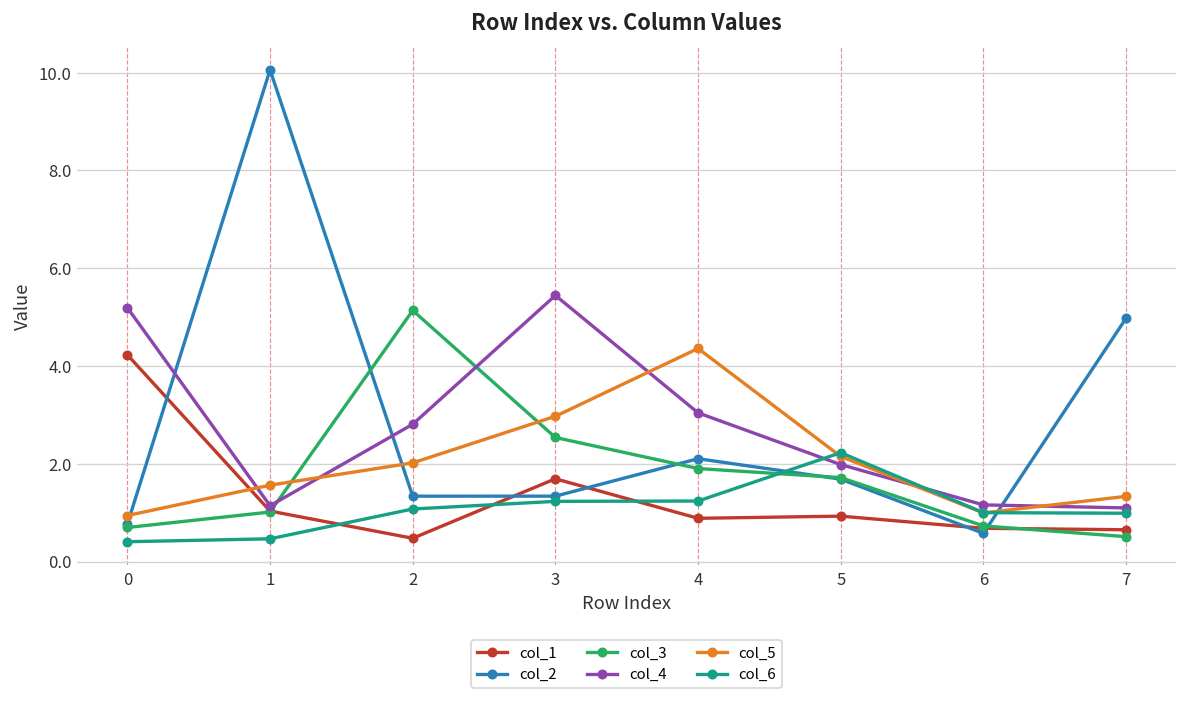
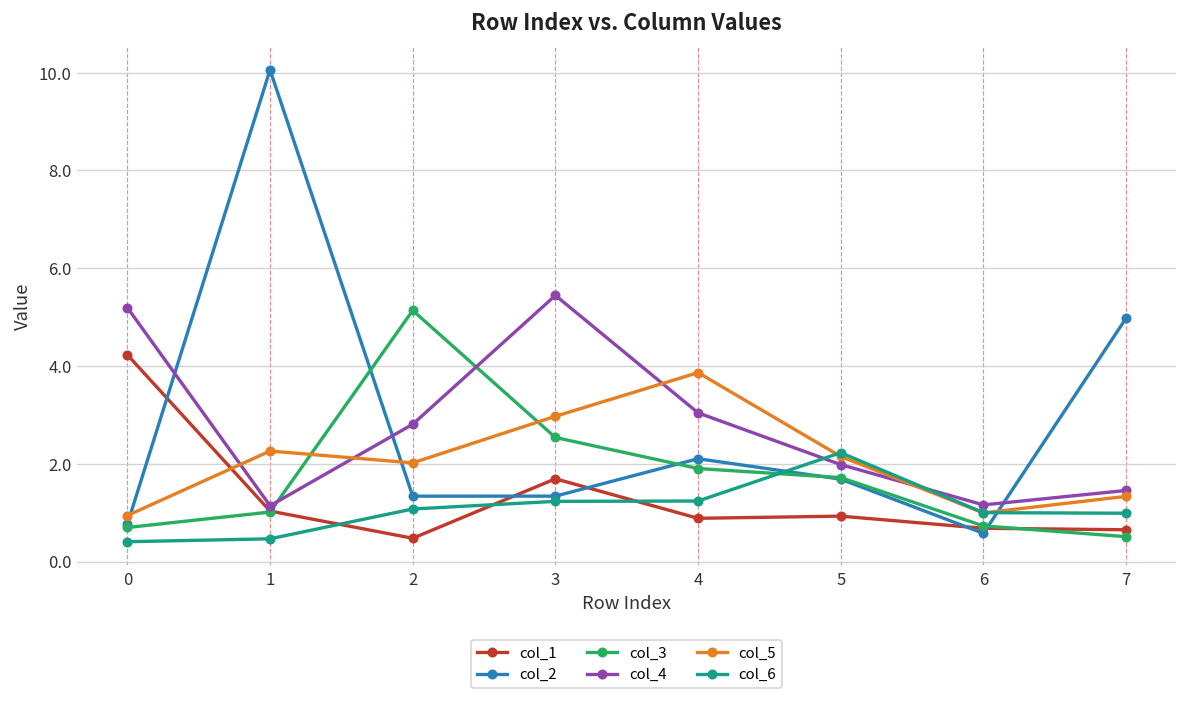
col_5, 1: 1.6 -> 2.3
col_5, 4: 4.4 -> 3.9
col_4, 7: 1.1 -> 1.5
